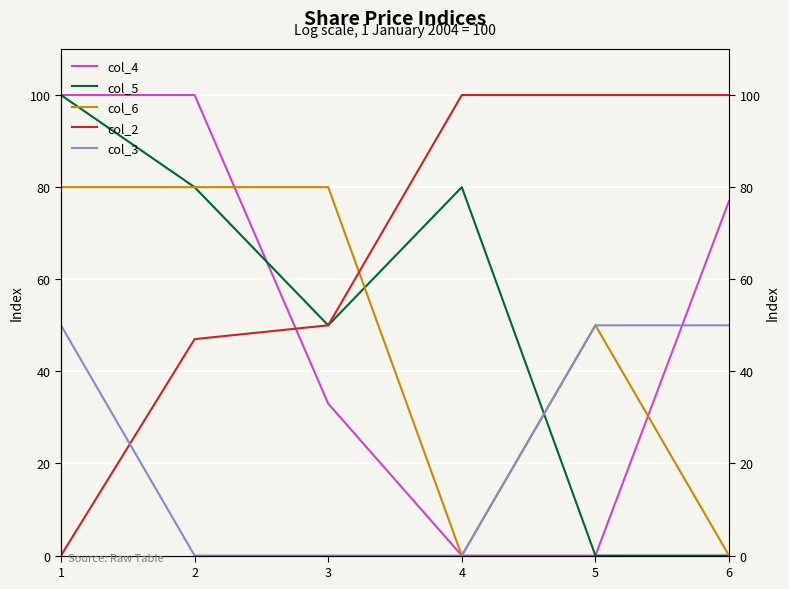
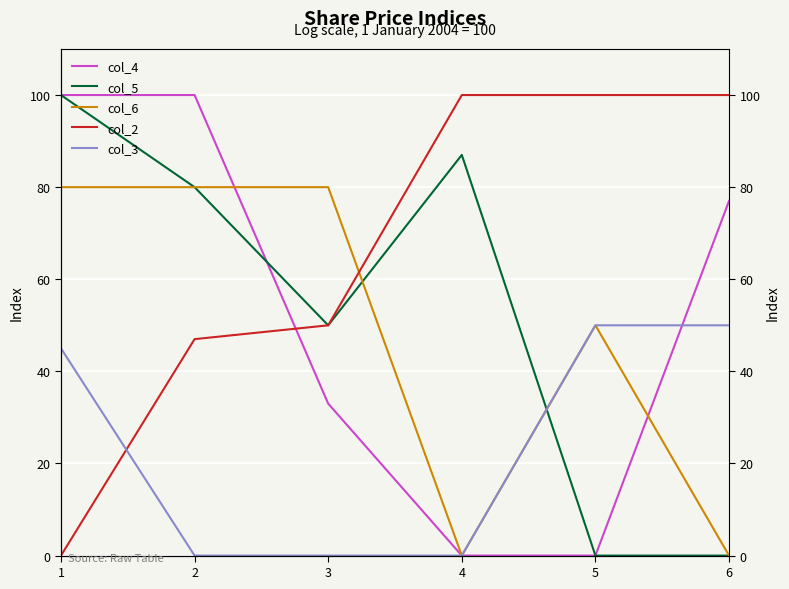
col_3, 1: 50 -> 45
col_5, 4: 80 -> 87
